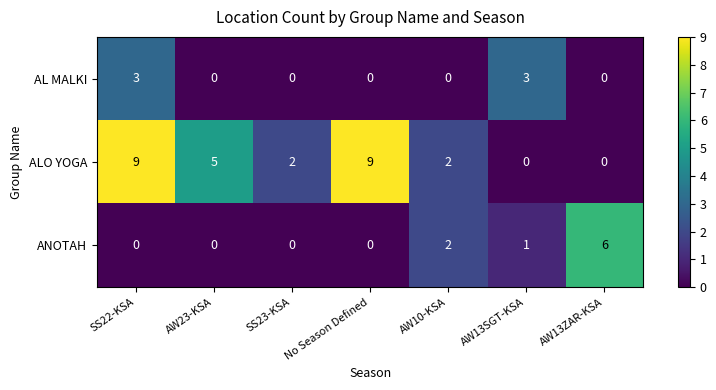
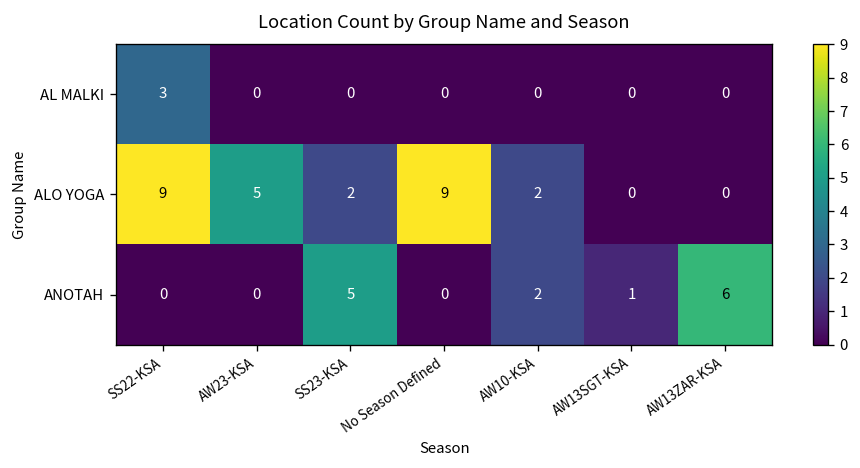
AL MALKI, AW13SGT-KSA: 3 -> 0
ANOTAH, SS23-KSA: 0 -> 5
